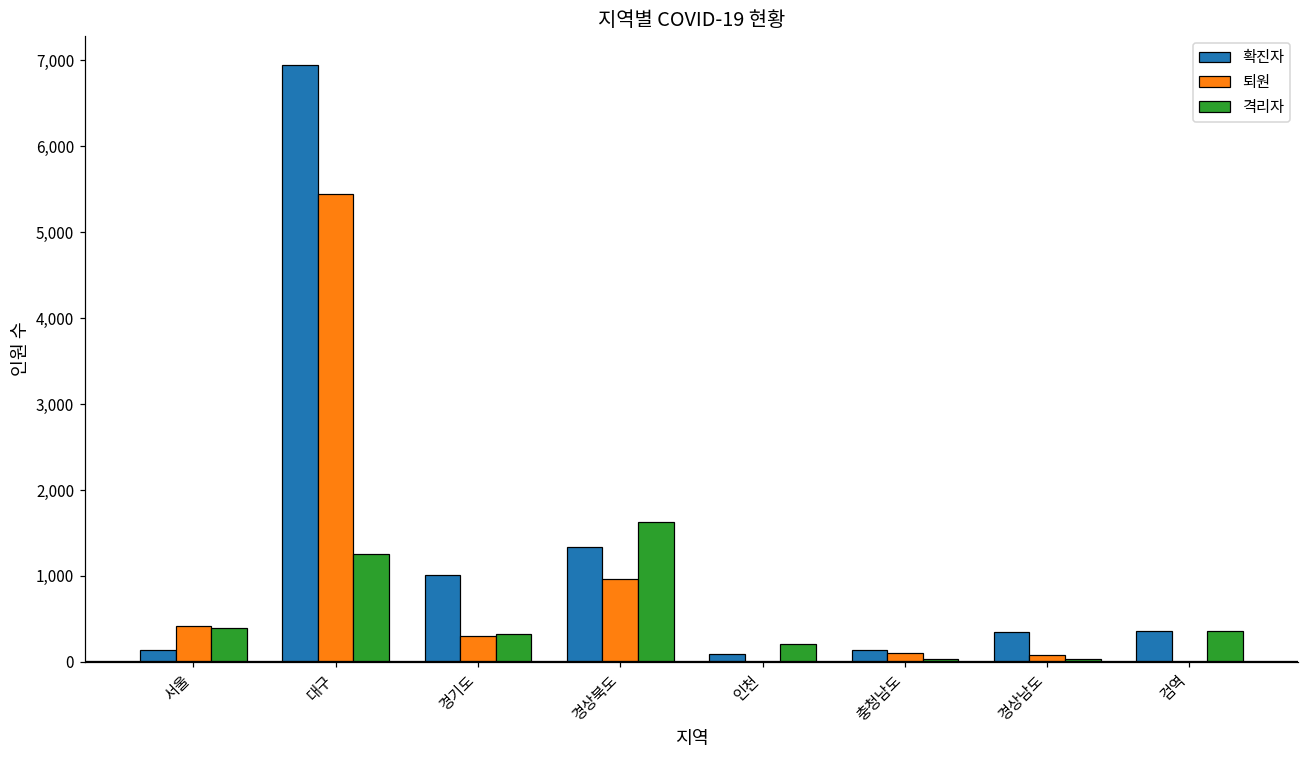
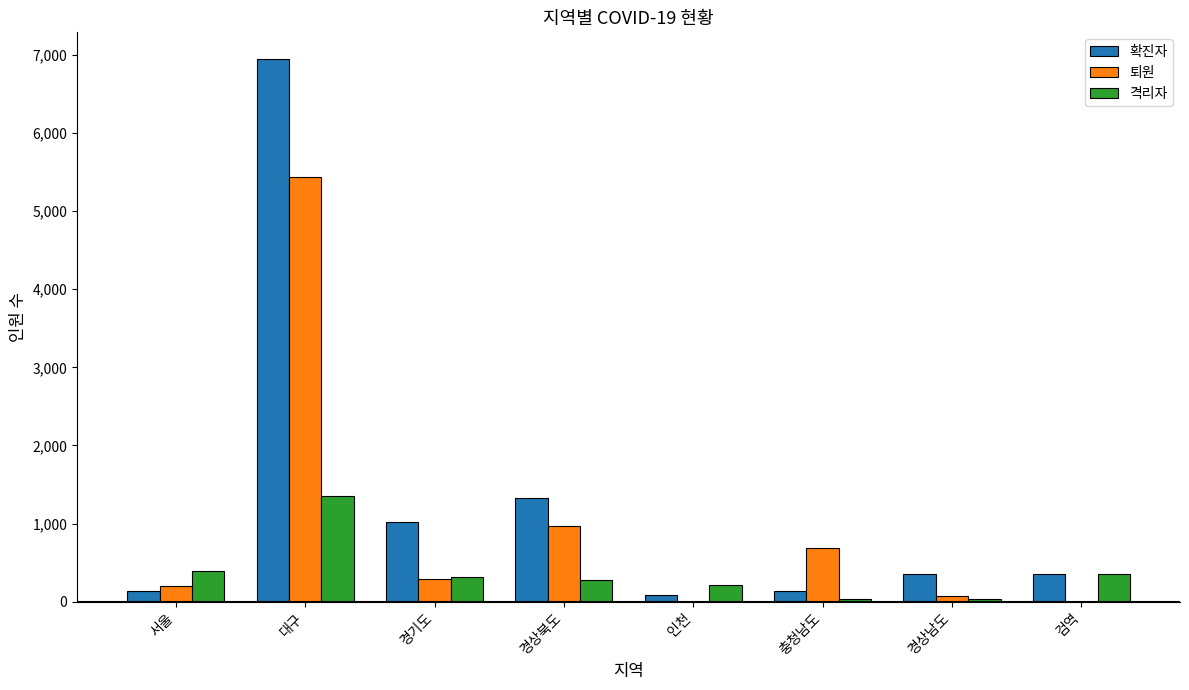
퇴원, 서울: 400 -> 200
격리자, 대구: 1,300 -> 1,400
격리자, 경상북도: 1,600 -> 300
퇴원, 충청남도: 100 -> 700
